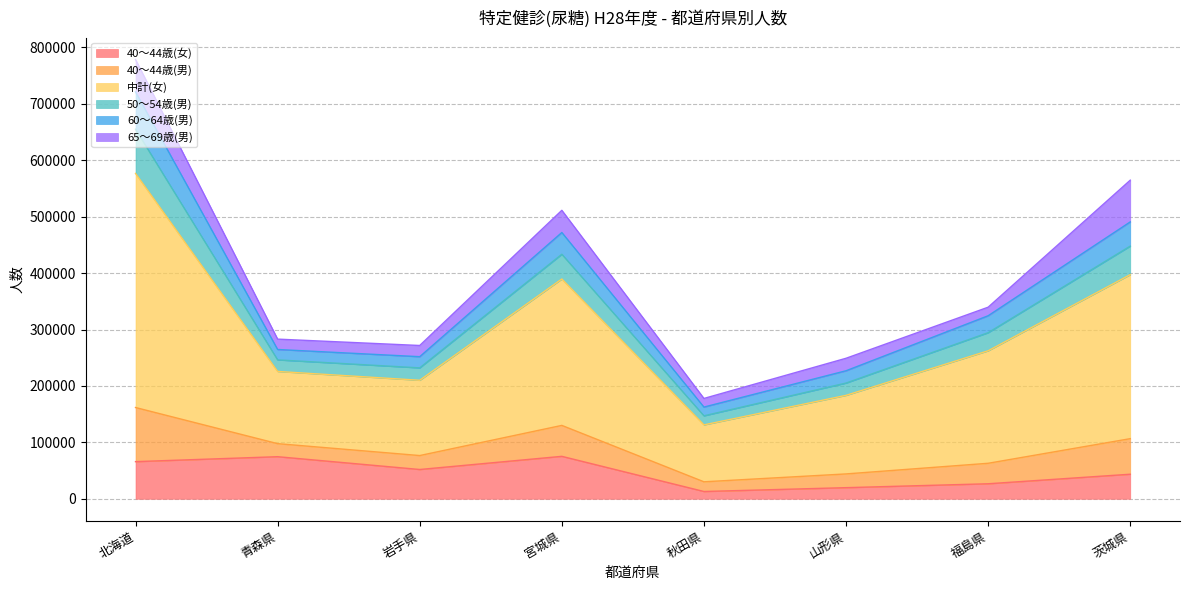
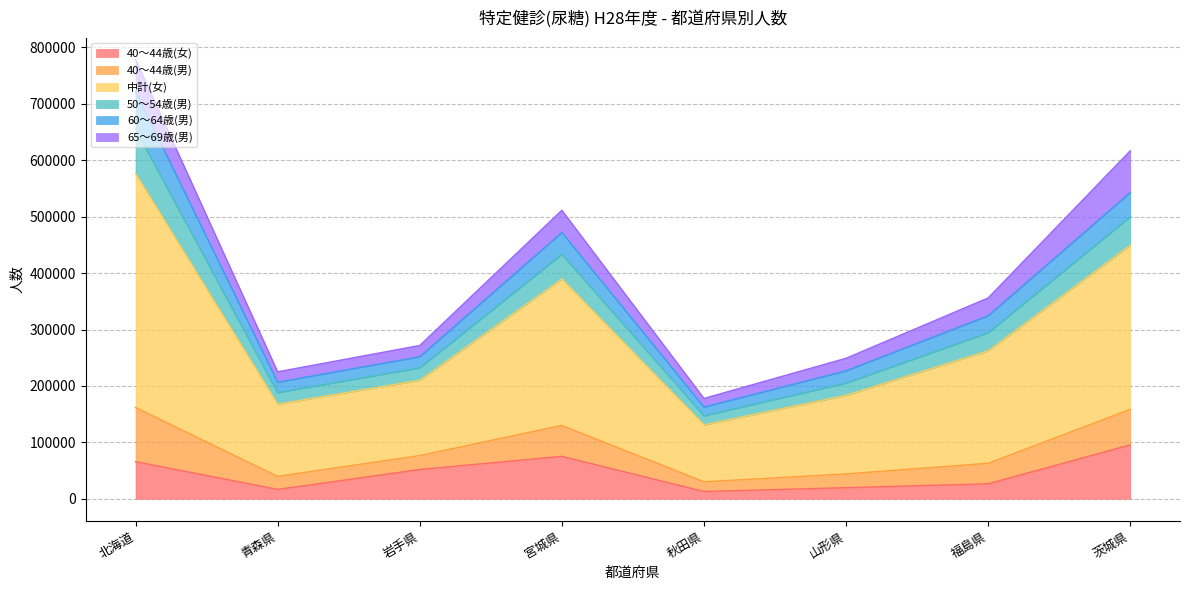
40～44歳(女), 青森県: 70000 -> 20000
65～69歳(男), 福島県: 20000 -> 30000
40～44歳(女), 茨城県: 40000 -> 100000
